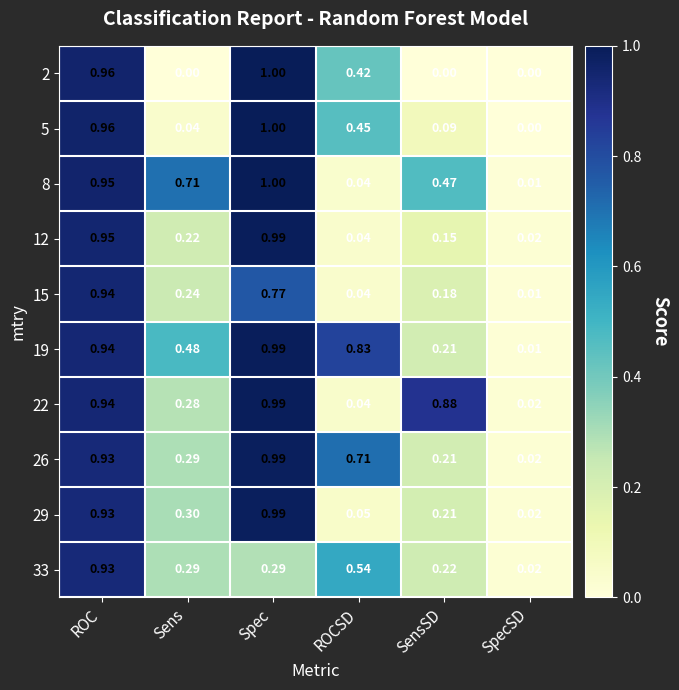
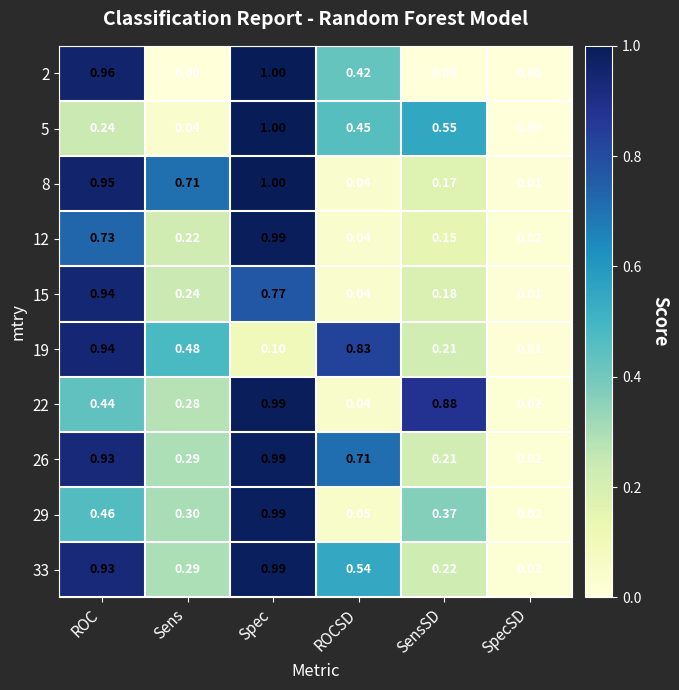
5, ROC: 0.96 -> 0.24
5, SensSD: 0.09 -> 0.55
8, SensSD: 0.47 -> 0.17
12, ROC: 0.95 -> 0.73
19, Spec: 0.99 -> 0.10
22, ROC: 0.94 -> 0.44
29, ROC: 0.93 -> 0.46
29, SensSD: 0.21 -> 0.37
33, Spec: 0.29 -> 0.99
